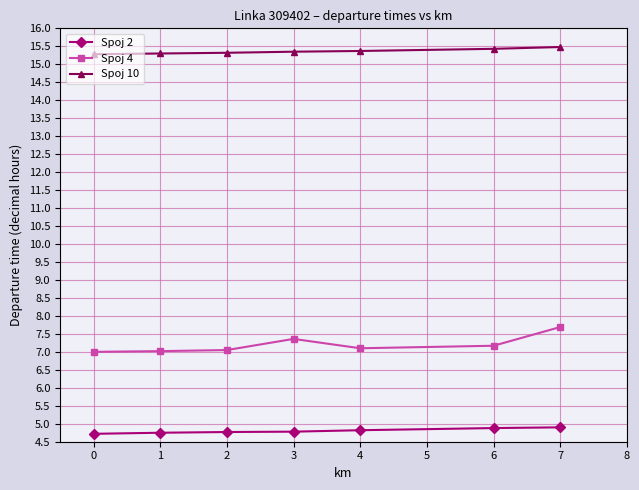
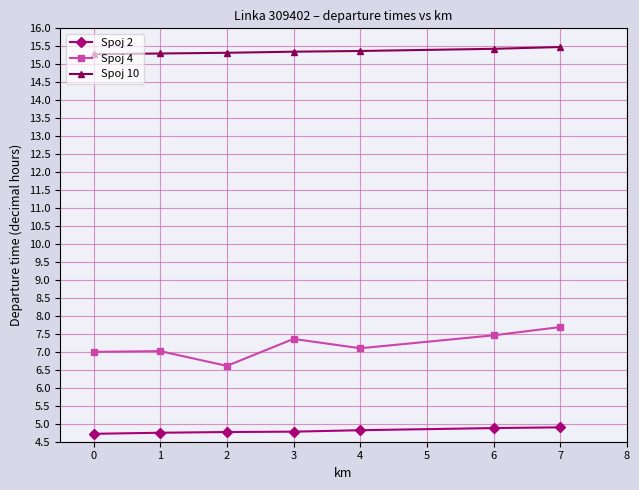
Spoj 4, 2: 7.1 -> 6.6
Spoj 4, 6: 7.2 -> 7.5
